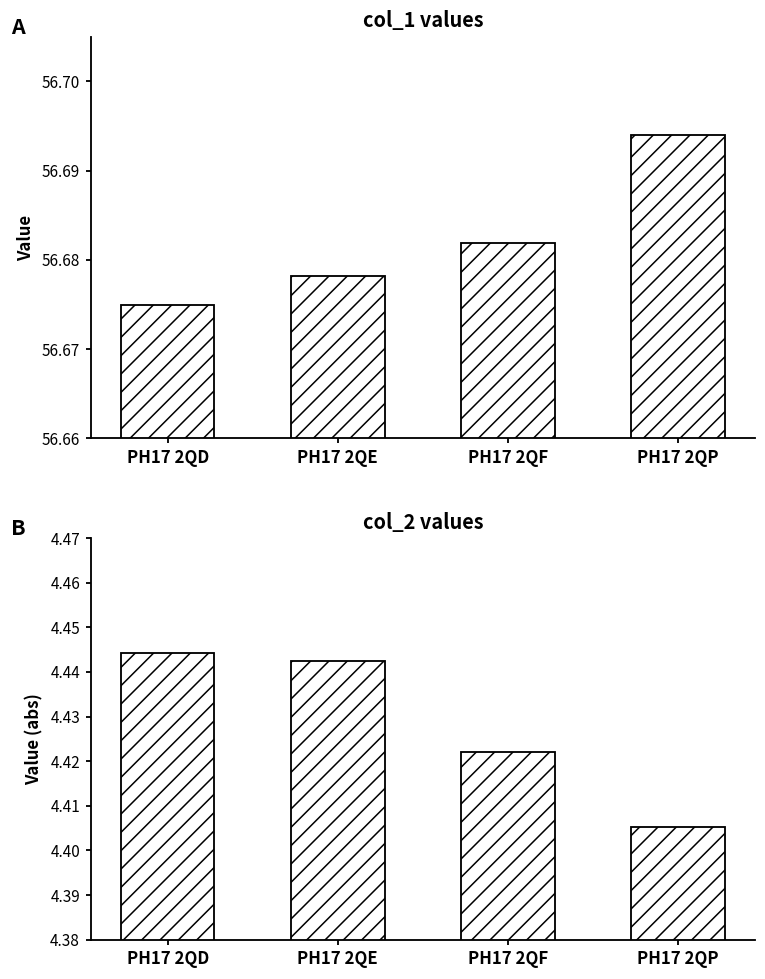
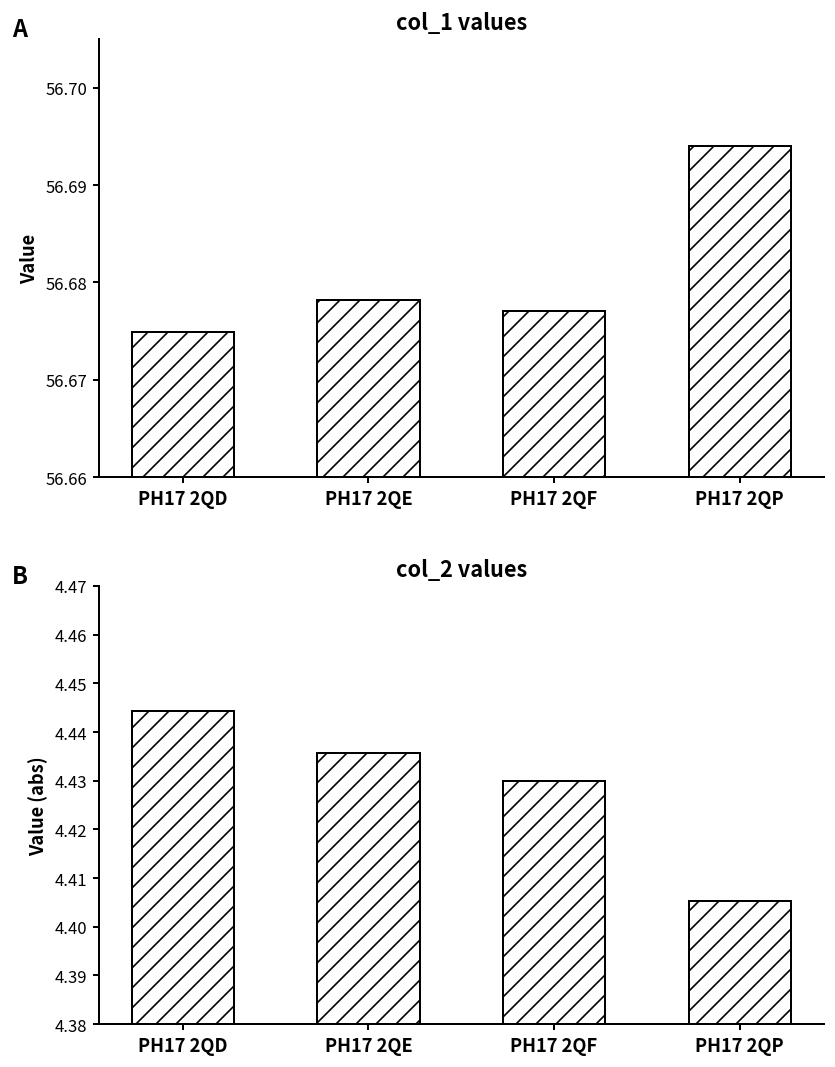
col_1 values, PH17 2QF: 56.682 -> 56.677
col_2 values, PH17 2QE: 4.442 -> 4.436
col_2 values, PH17 2QF: 4.422 -> 4.430
